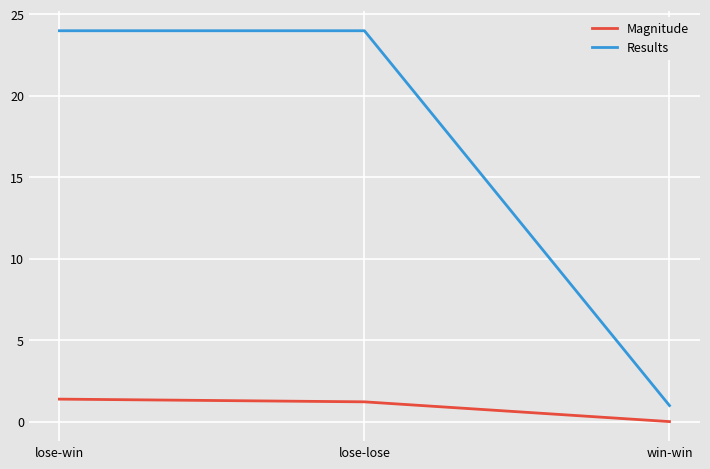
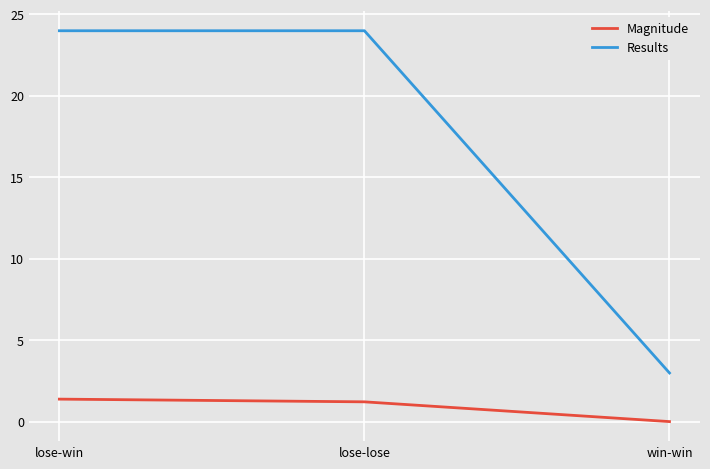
Results, win-win: 1 -> 3
